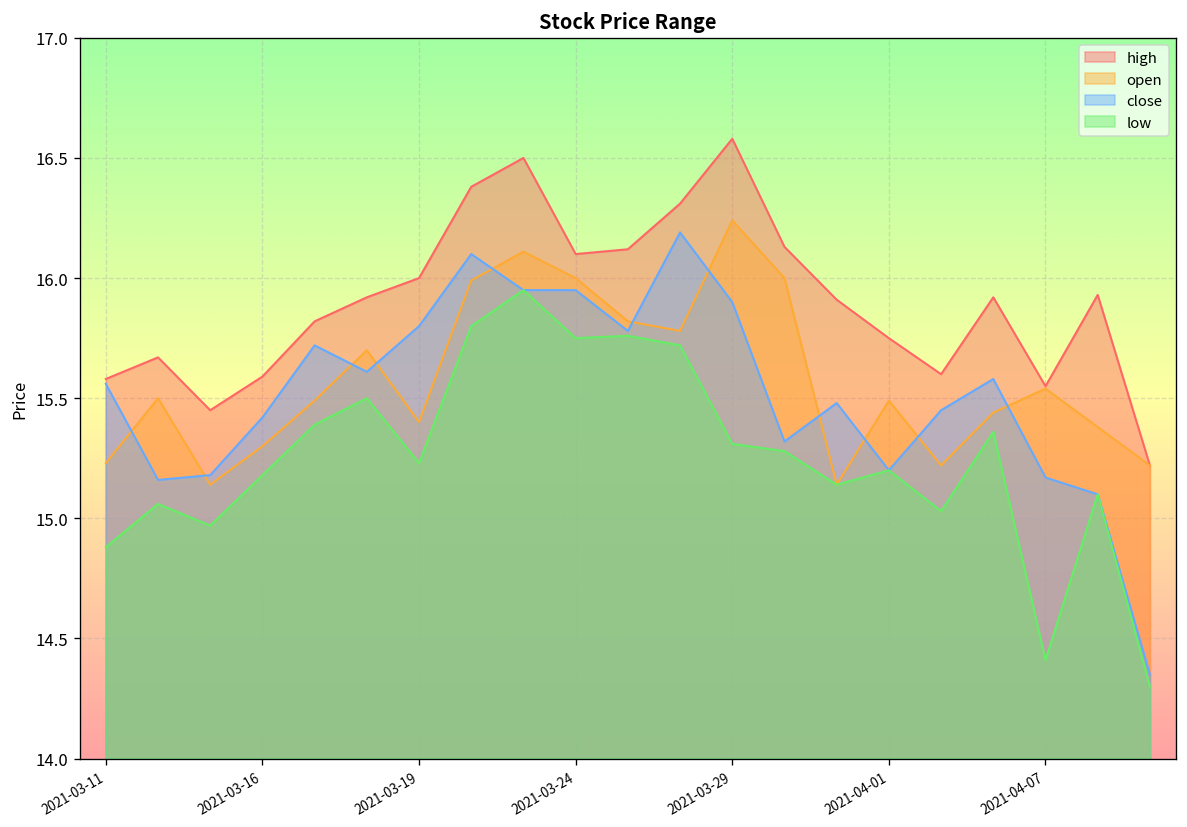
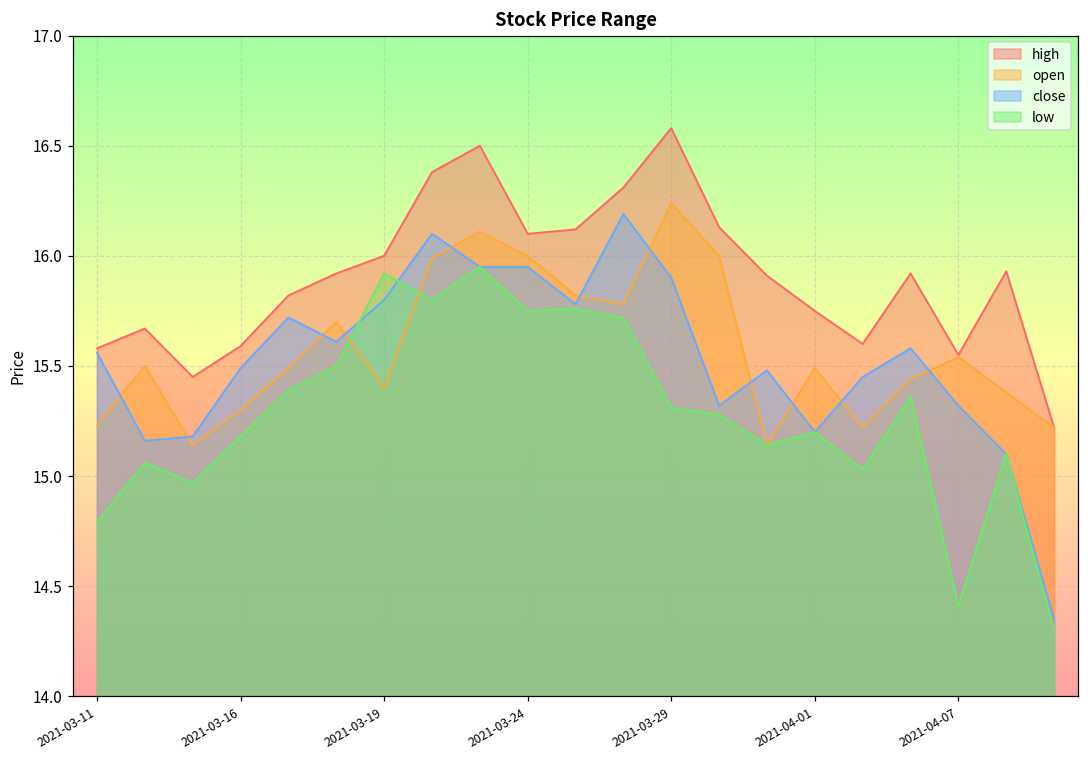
low, 2021-03-11: 14.88 -> 14.79
close, 2021-03-16: 15.42 -> 15.49
low, 2021-03-19: 15.23 -> 15.92
close, 2021-04-07: 15.17 -> 15.32
